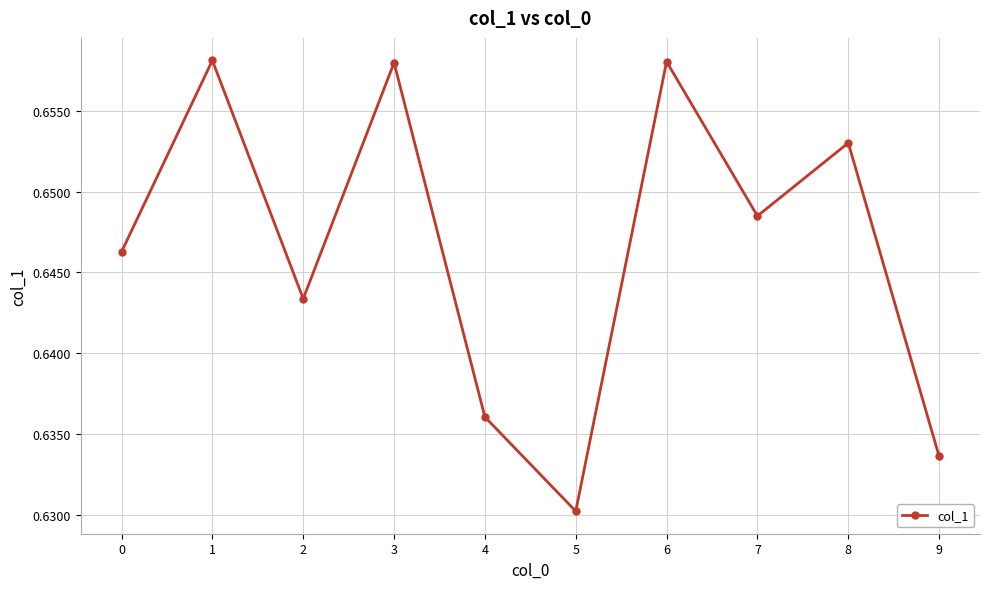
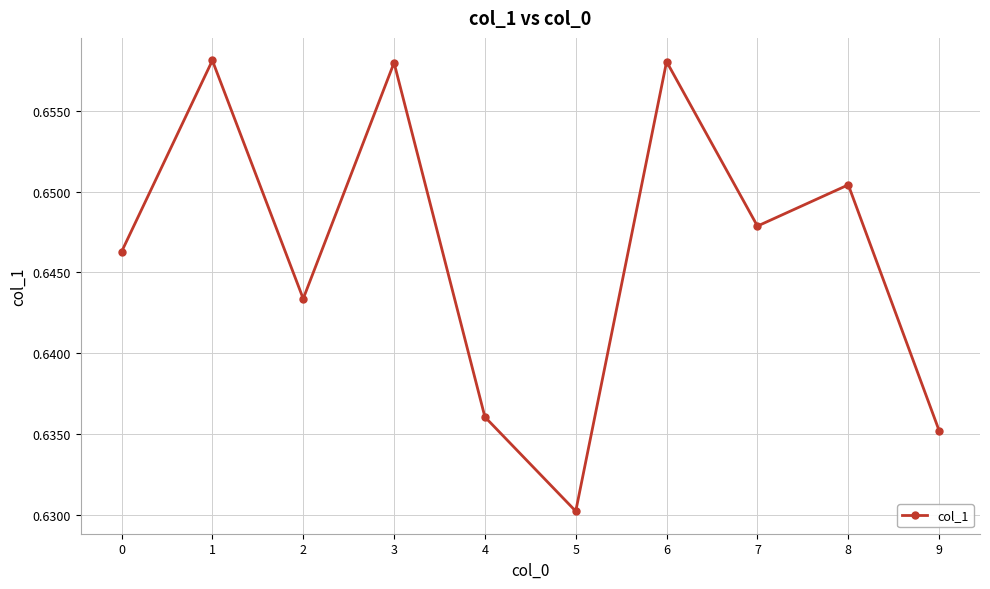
7: 0.6485 -> 0.6479
8: 0.6530 -> 0.6504
9: 0.6336 -> 0.6352
